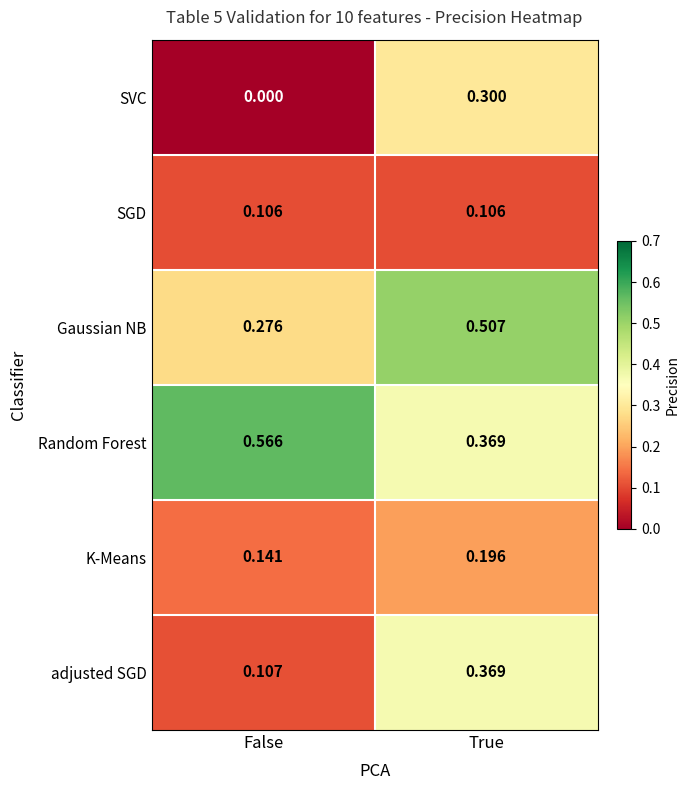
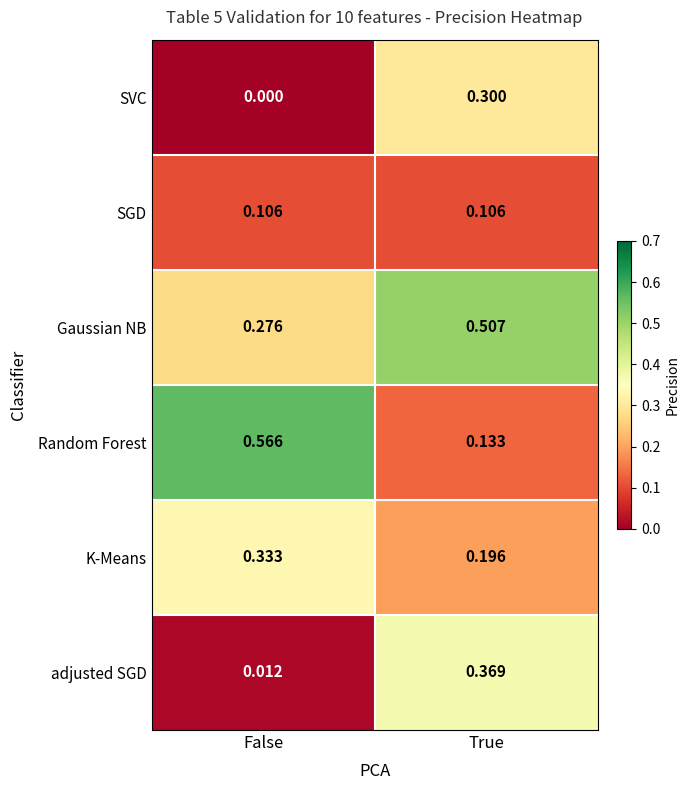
Random Forest, True: 0.369 -> 0.133
K-Means, False: 0.141 -> 0.333
adjusted SGD, False: 0.107 -> 0.012
